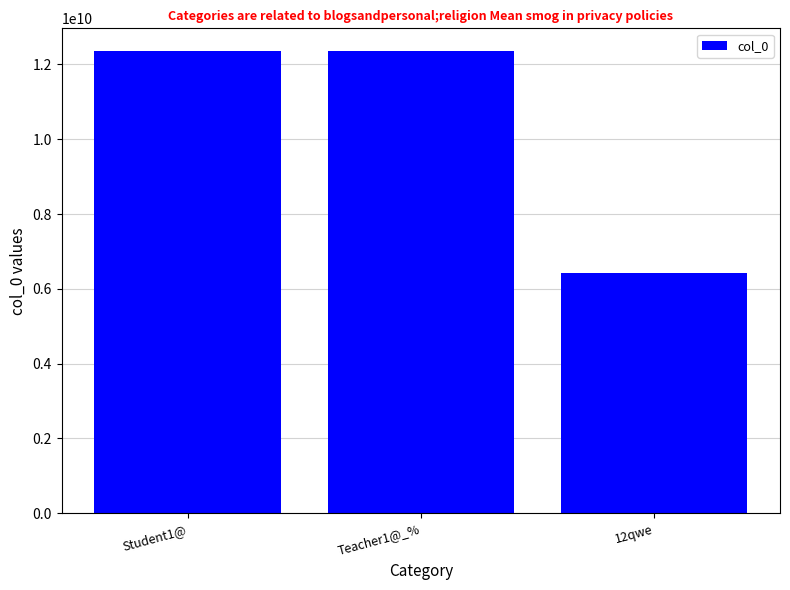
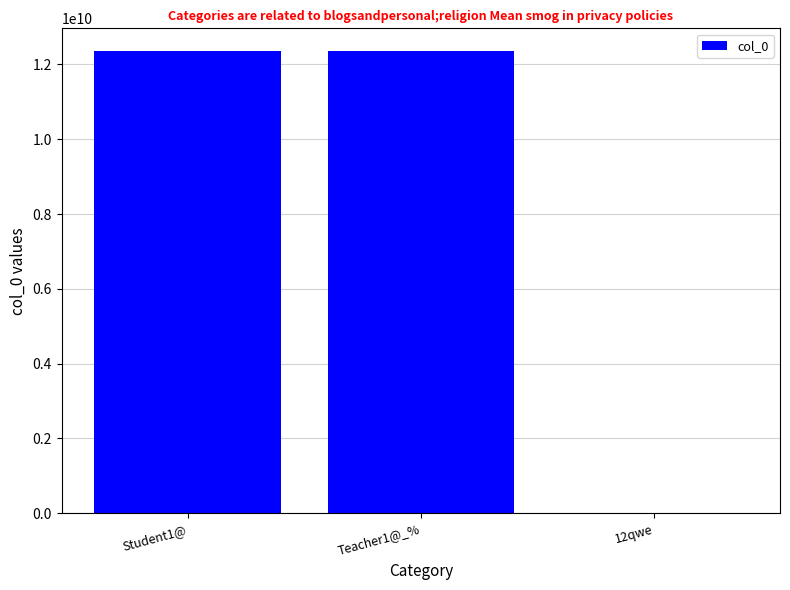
12qwe: 6400000000 -> 0
